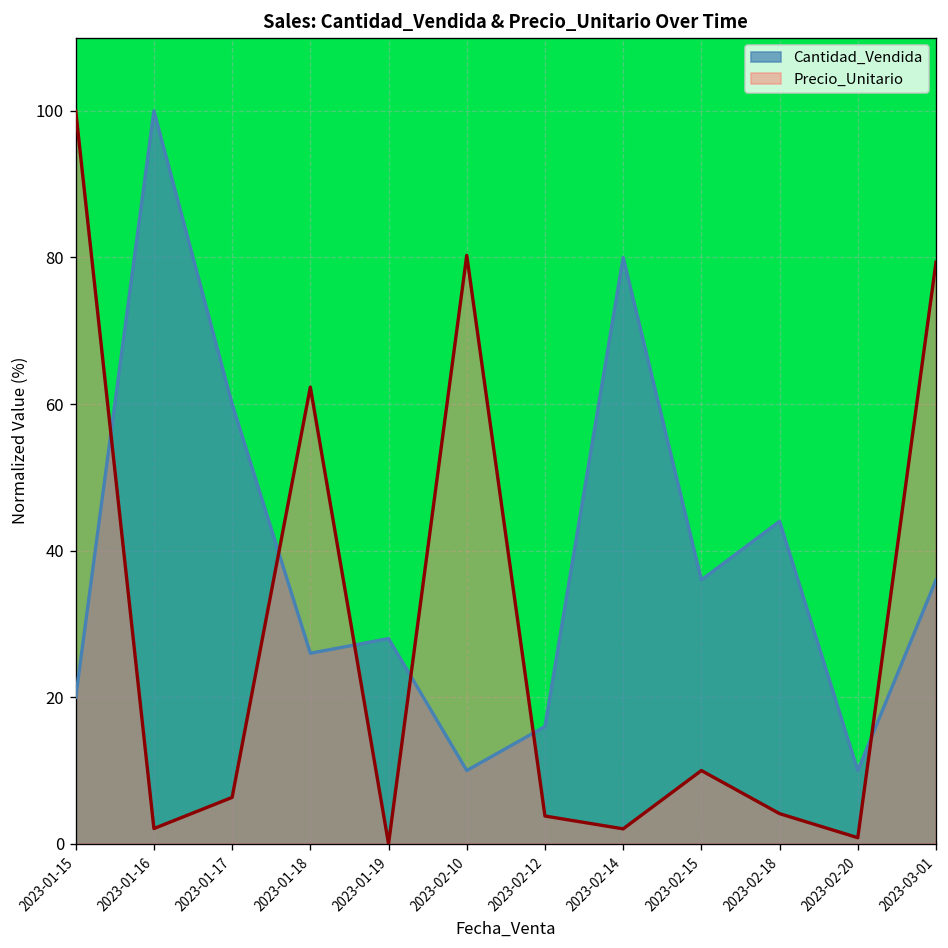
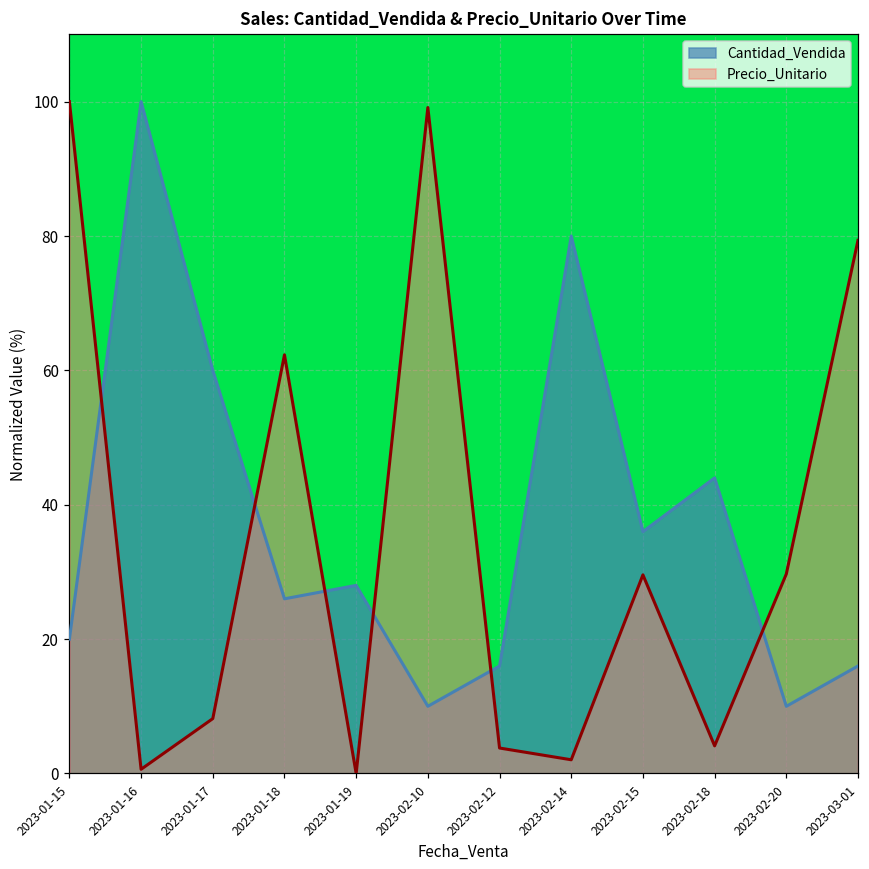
Precio_Unitario, 2023-01-16: 2 -> 1
Precio_Unitario, 2023-01-17: 6 -> 8
Precio_Unitario, 2023-02-10: 80 -> 99
Precio_Unitario, 2023-02-15: 10 -> 30
Precio_Unitario, 2023-02-20: 1 -> 30
Cantidad_Vendida, 2023-03-01: 36 -> 16
